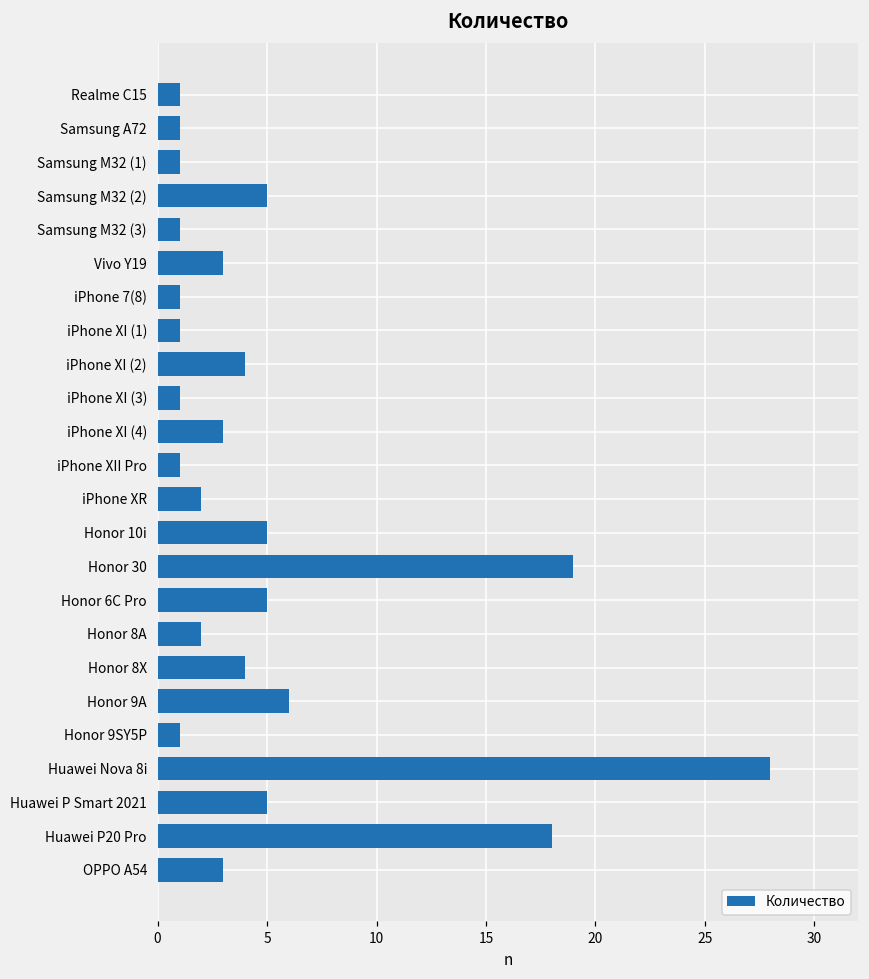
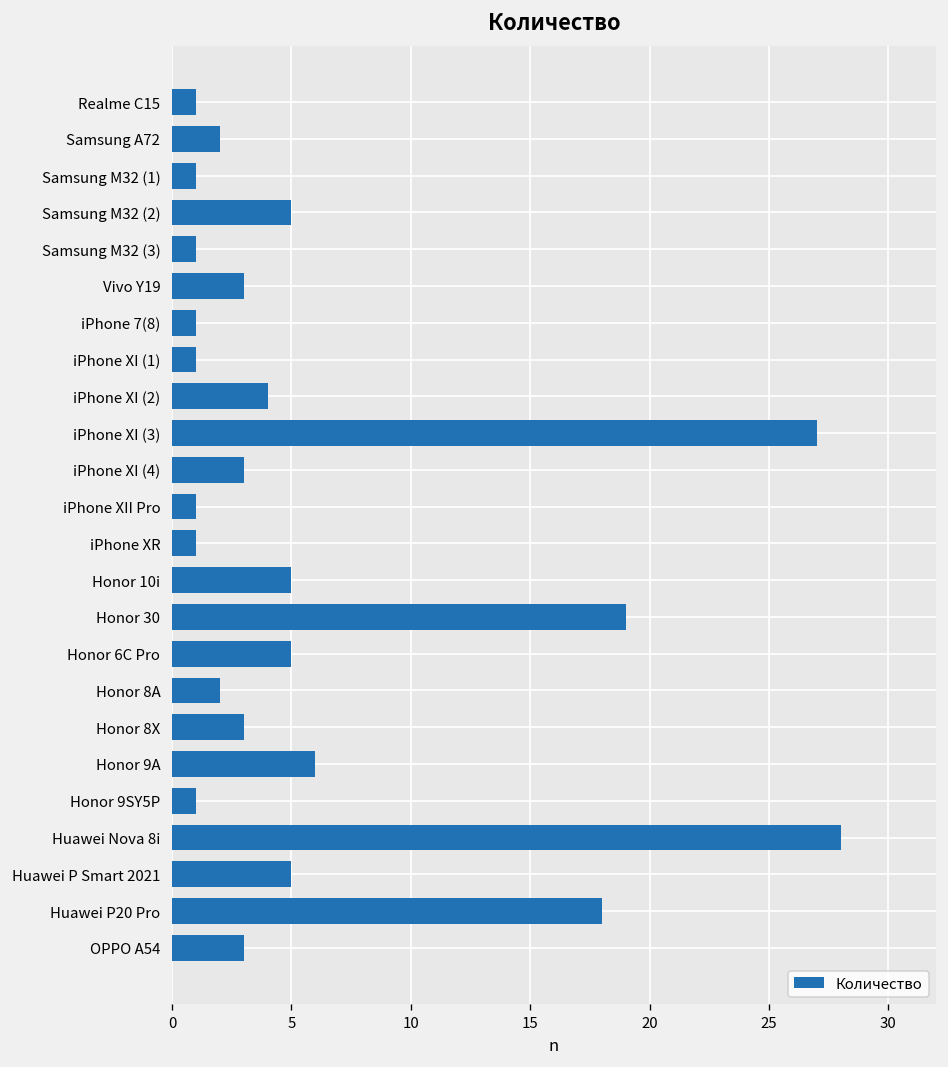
Samsung A72: 1 -> 2
iPhone XI (3): 1 -> 27
iPhone XR: 2 -> 1
Honor 8X: 4 -> 3
